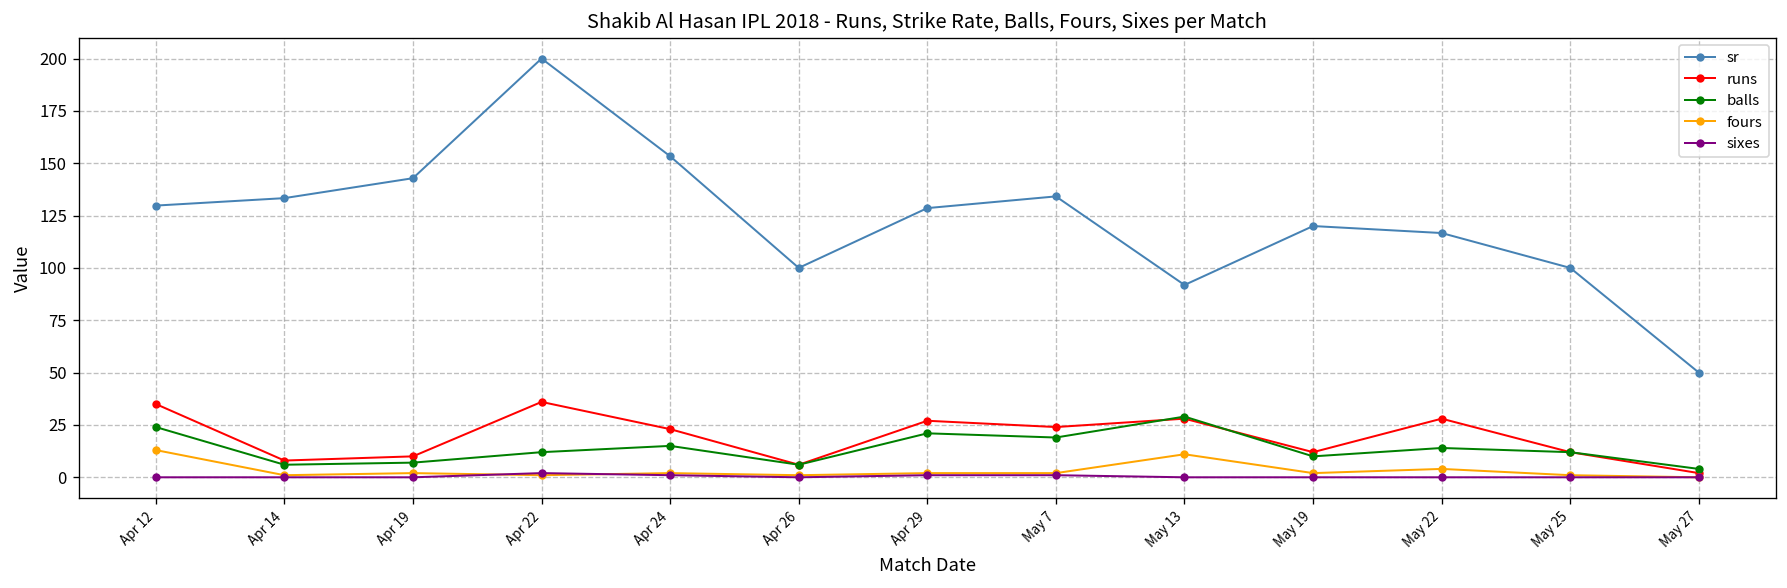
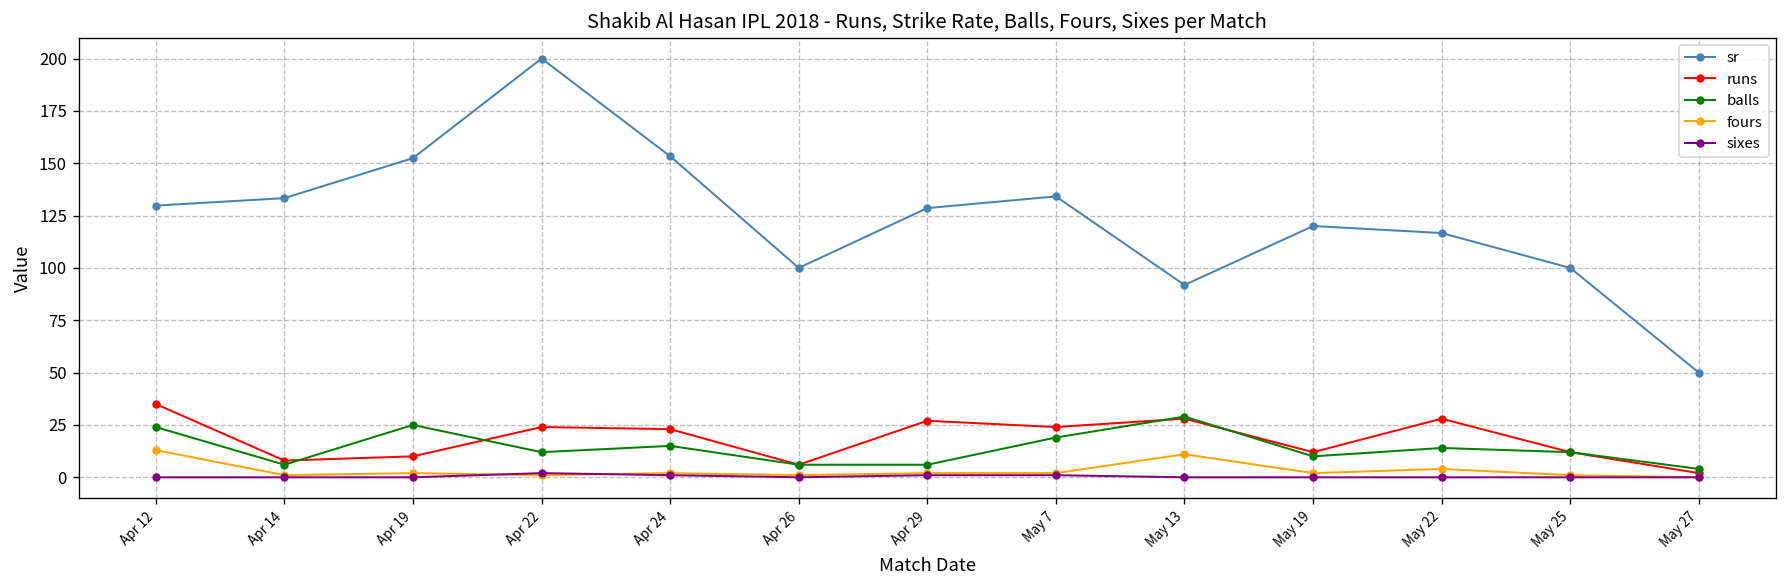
sr, Apr 19: 143 -> 152
balls, Apr 19: 7 -> 25
runs, Apr 22: 36 -> 24
balls, Apr 29: 21 -> 6
